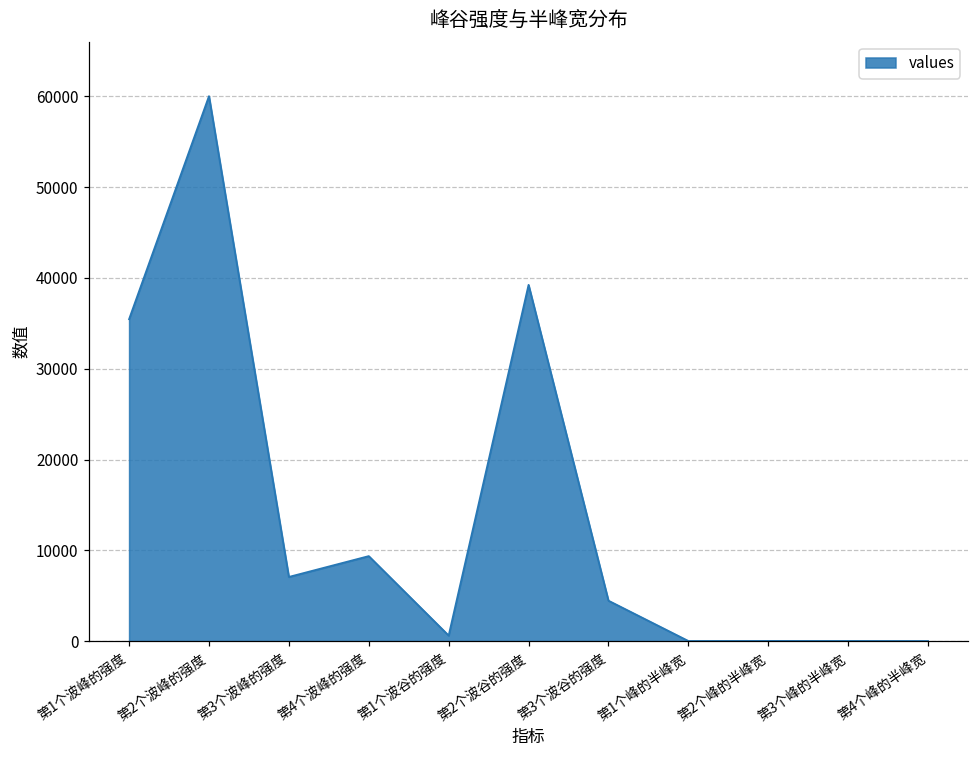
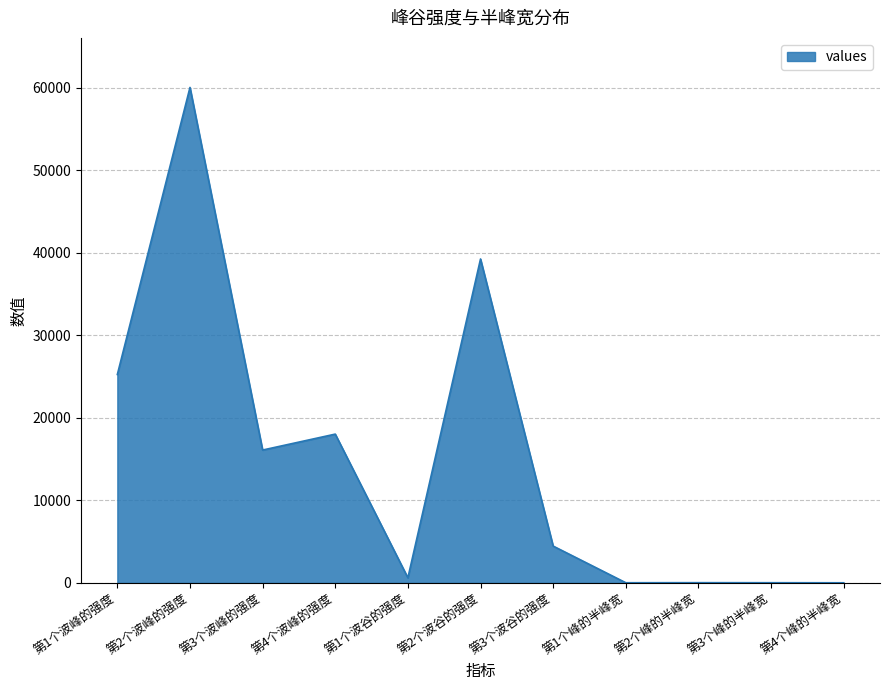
第1个波峰的强度: 35000 -> 25000
第3个波峰的强度: 7000 -> 16000
第4个波峰的强度: 9000 -> 18000
